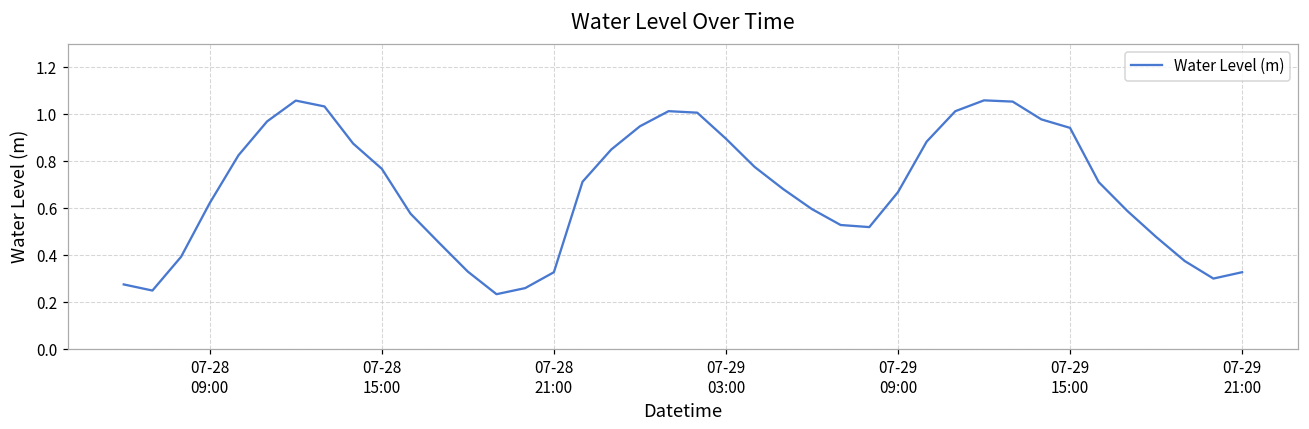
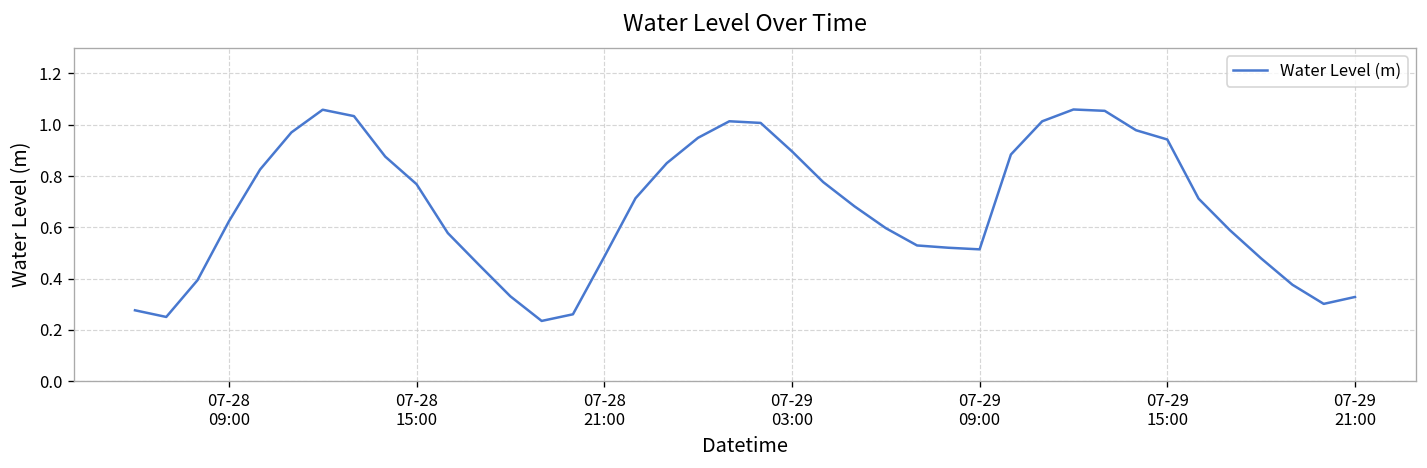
07-28 21:00: 0.33 -> 0.48
07-29 09:00: 0.67 -> 0.51
